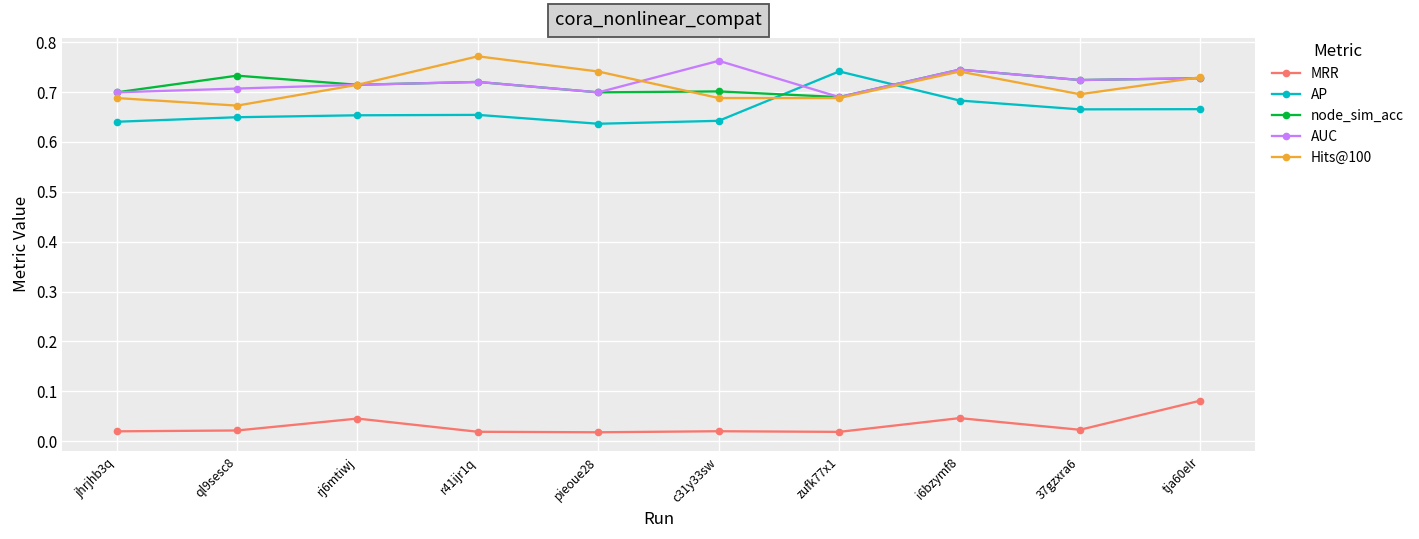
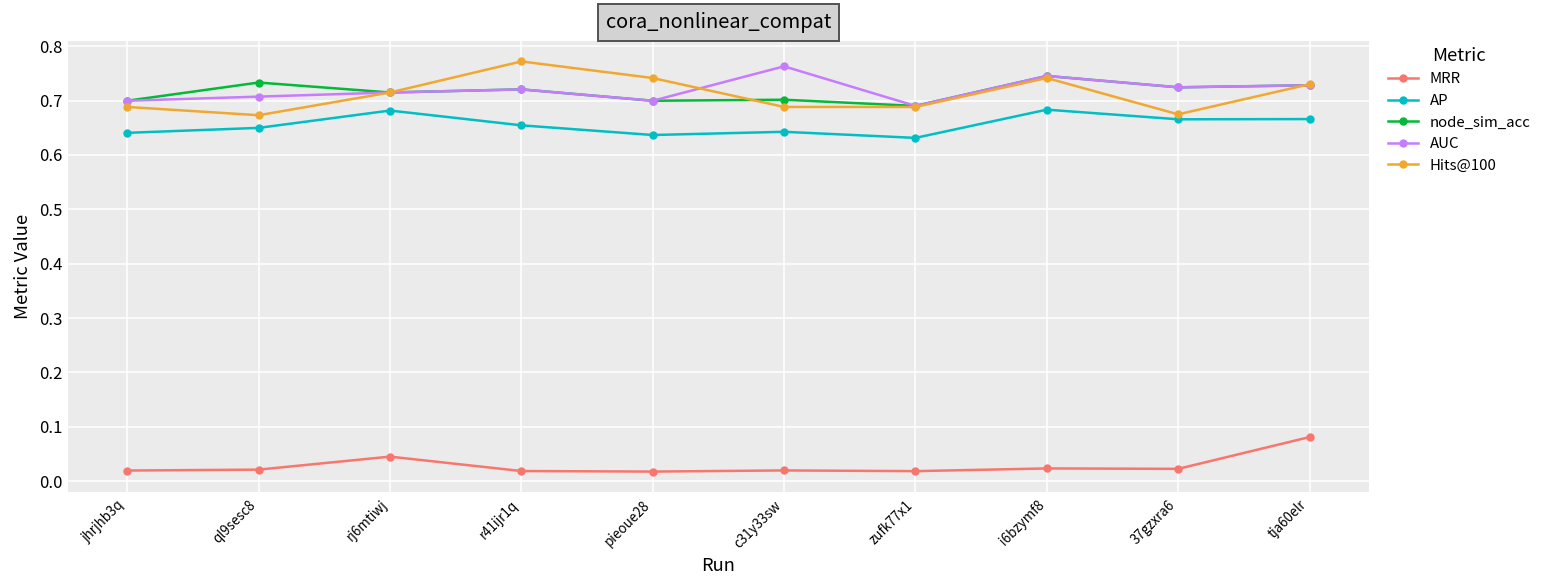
AP, rj6mtiwj: 0.65 -> 0.68
AP, zufk77x1: 0.74 -> 0.63
MRR, i6bzymf8: 0.05 -> 0.02
Hits@100, 37gzxra6: 0.70 -> 0.67
